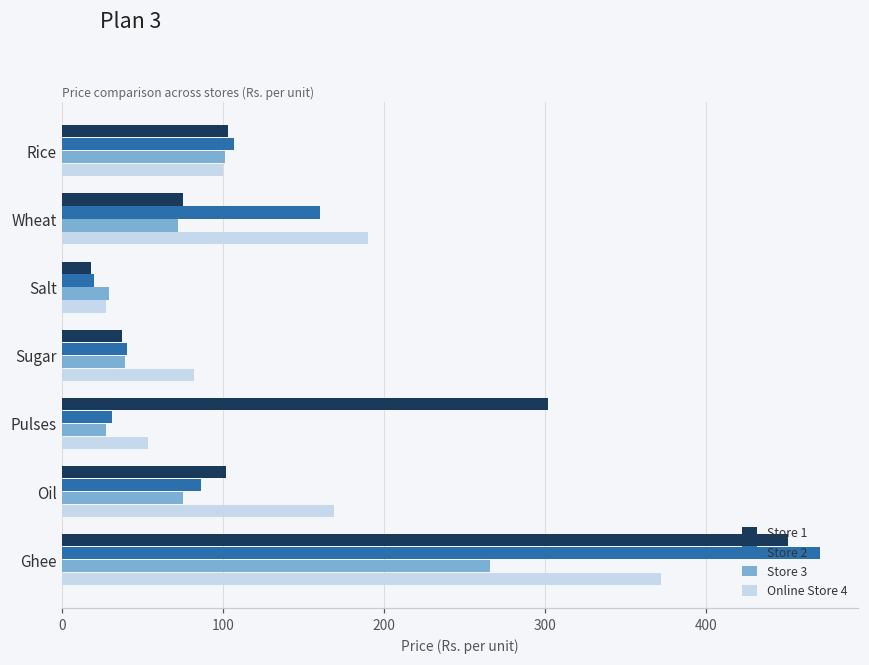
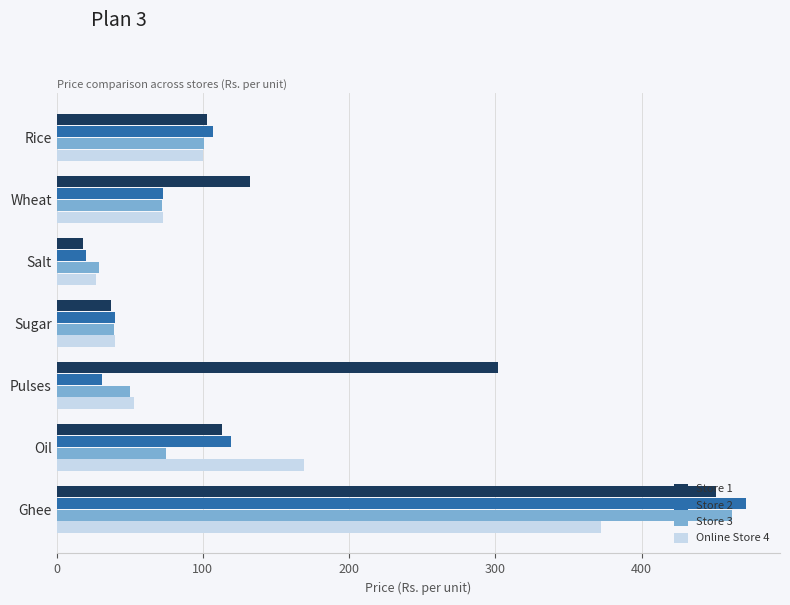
Store 1, Wheat: 75 -> 132
Store 2, Wheat: 160 -> 73
Online Store 4, Wheat: 190 -> 73
Online Store 4, Sugar: 82 -> 40
Store 3, Pulses: 27 -> 50
Store 1, Oil: 102 -> 113
Store 2, Oil: 86 -> 119
Store 3, Ghee: 266 -> 462
